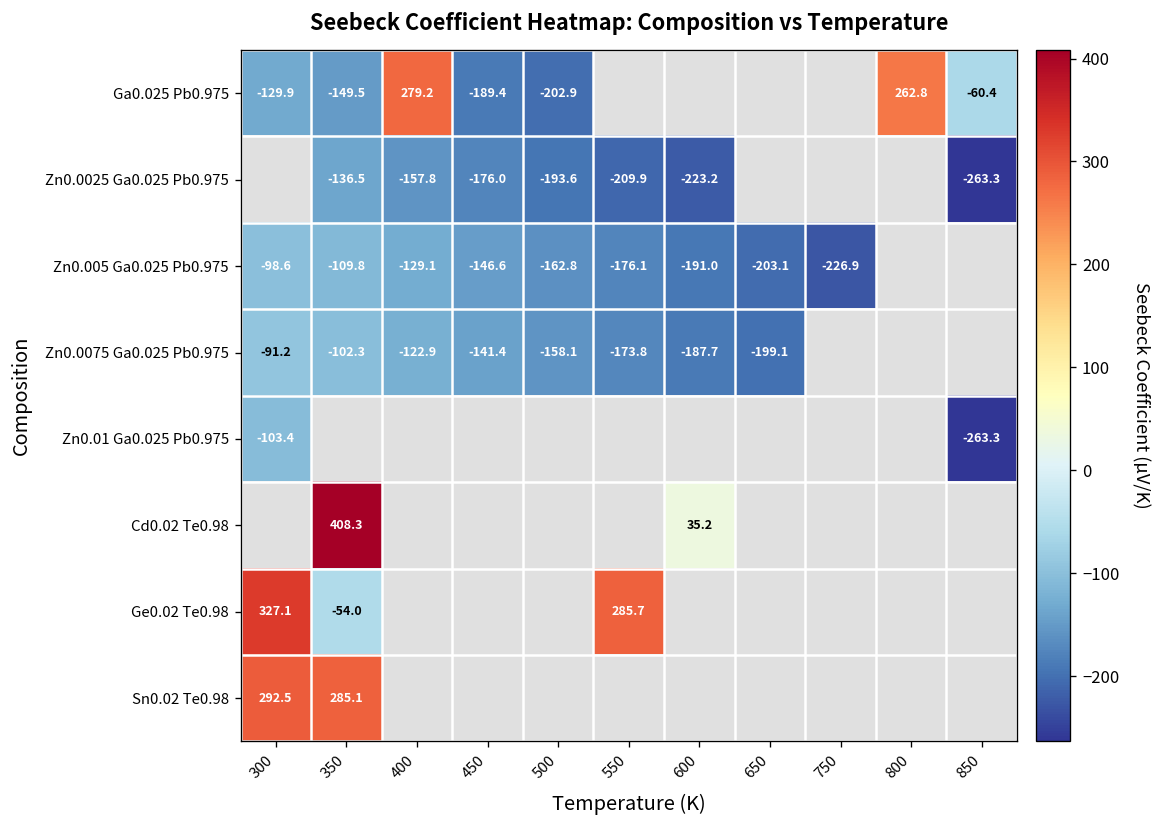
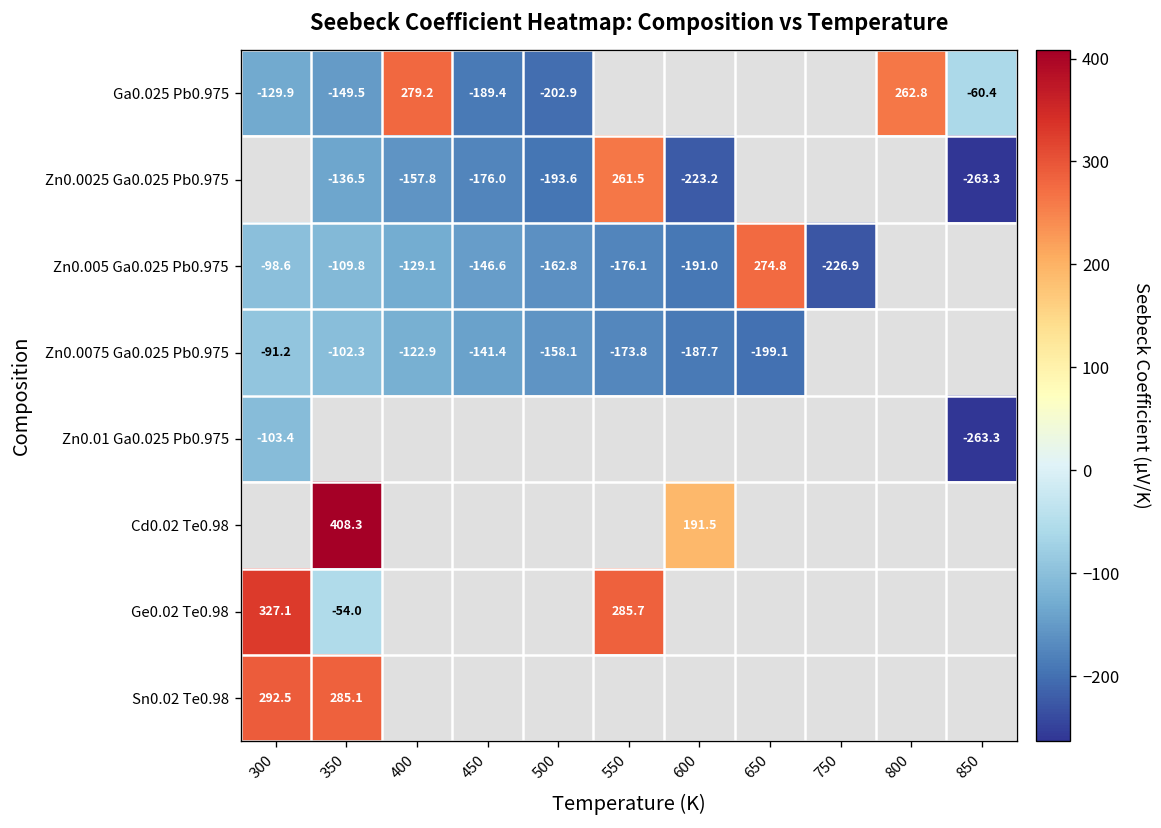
Zn0.0025 Ga0.025 Pb0.975, 550: -209.9 -> 261.5
Zn0.005 Ga0.025 Pb0.975, 650: -203.1 -> 274.8
Cd0.02 Te0.98, 600: 35.2 -> 191.5
